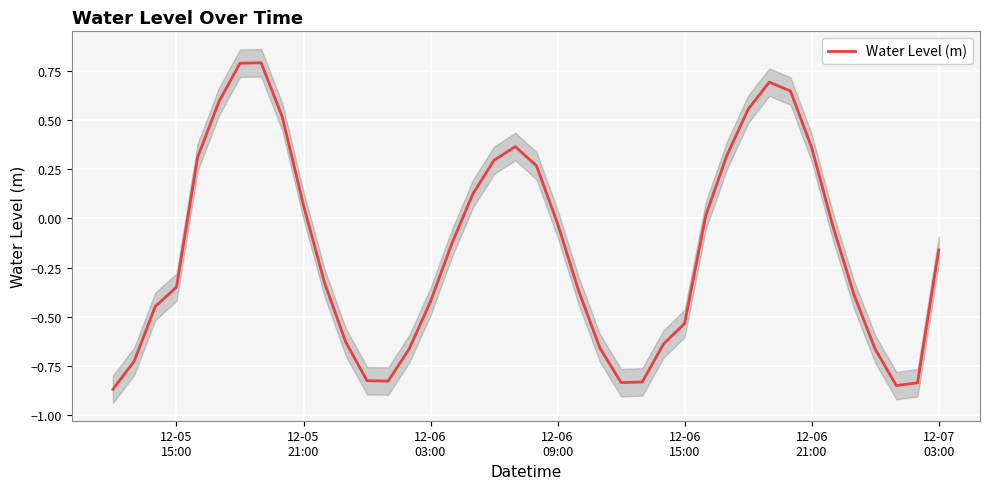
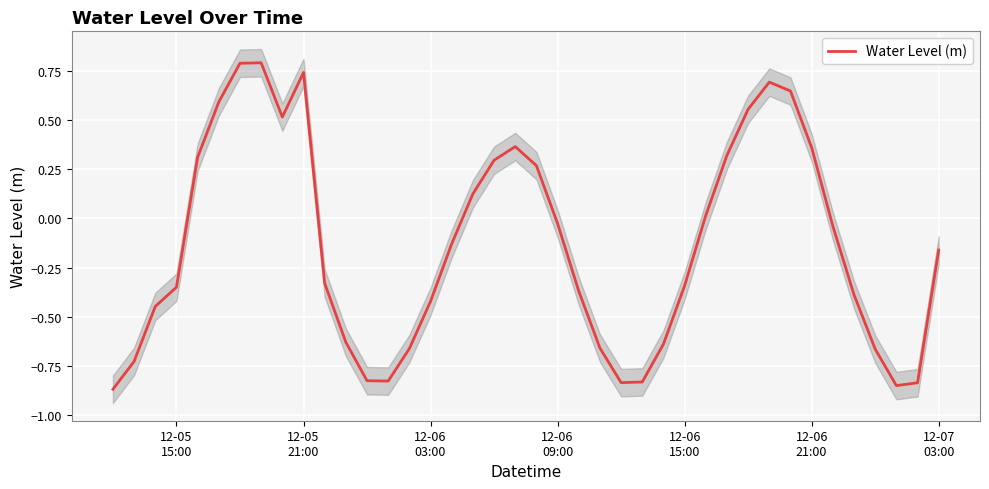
Water Level (m), 12-05 21:00: 0.07 -> 0.74
Water Level (m), 12-06 15:00: -0.53 -> -0.34
